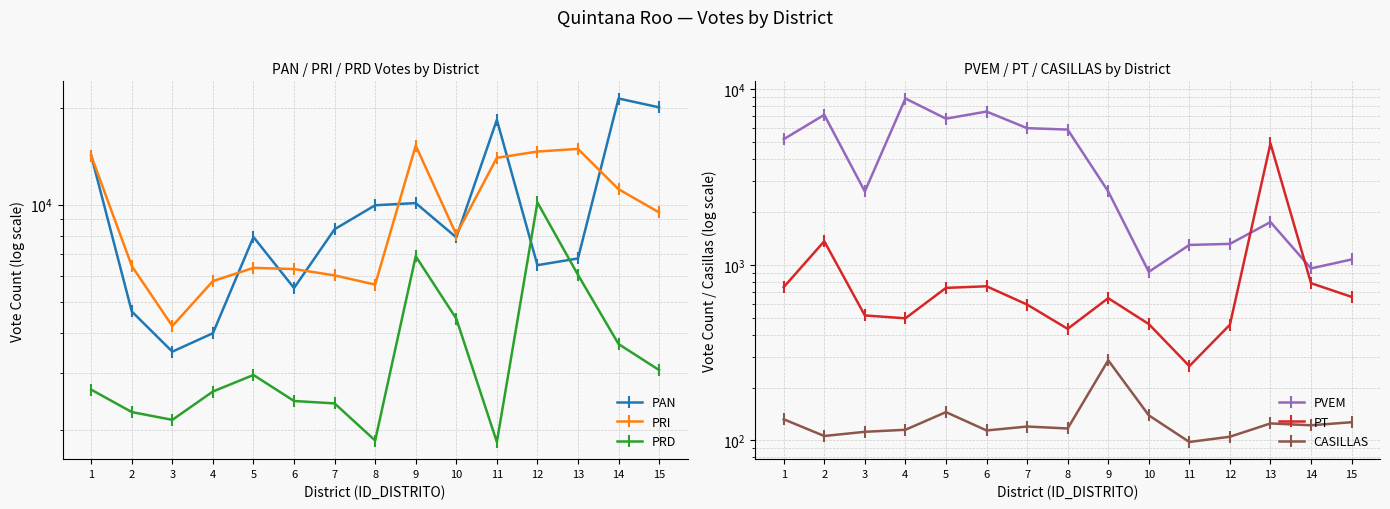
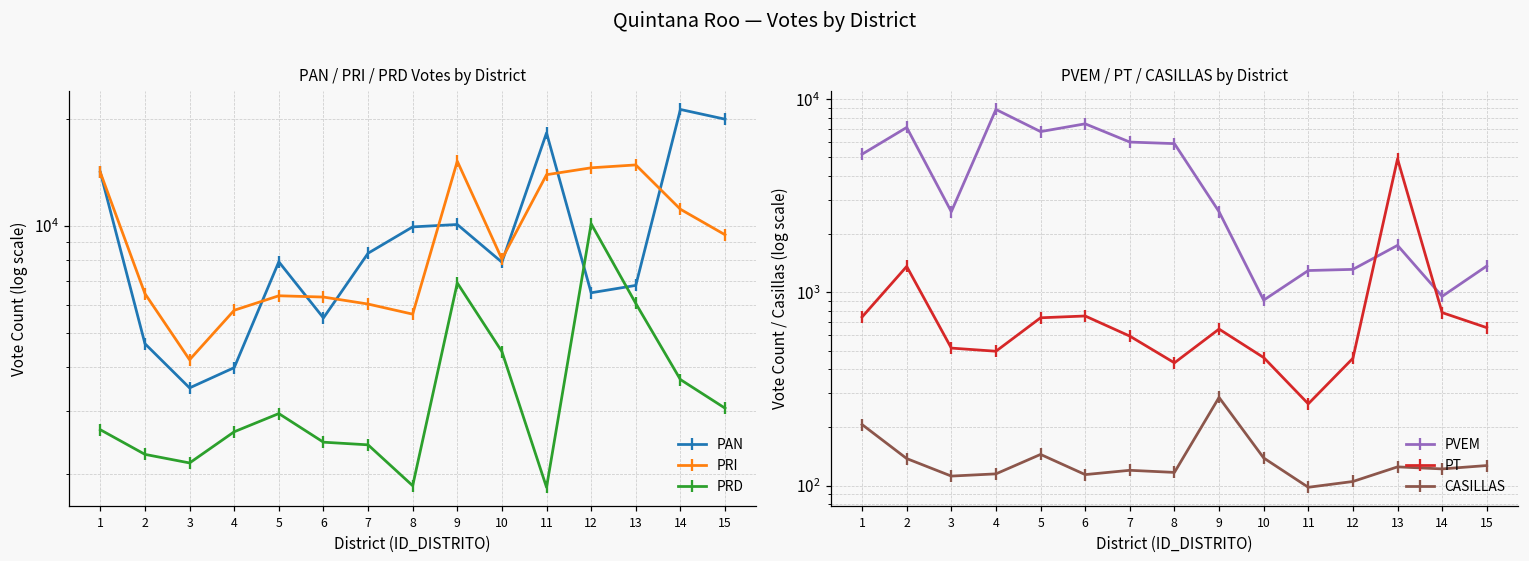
PVEM / PT / CASILLAS by District, CASILLAS, 1: 130 -> 210
PVEM / PT / CASILLAS by District, CASILLAS, 2: 110 -> 140
PVEM / PT / CASILLAS by District, PVEM, 15: 1100 -> 1400
